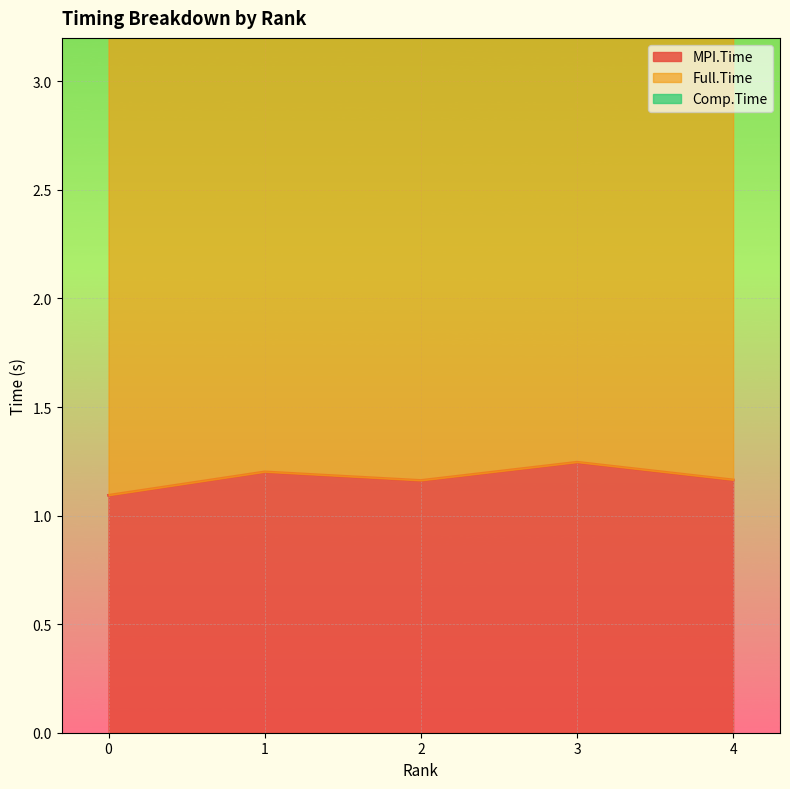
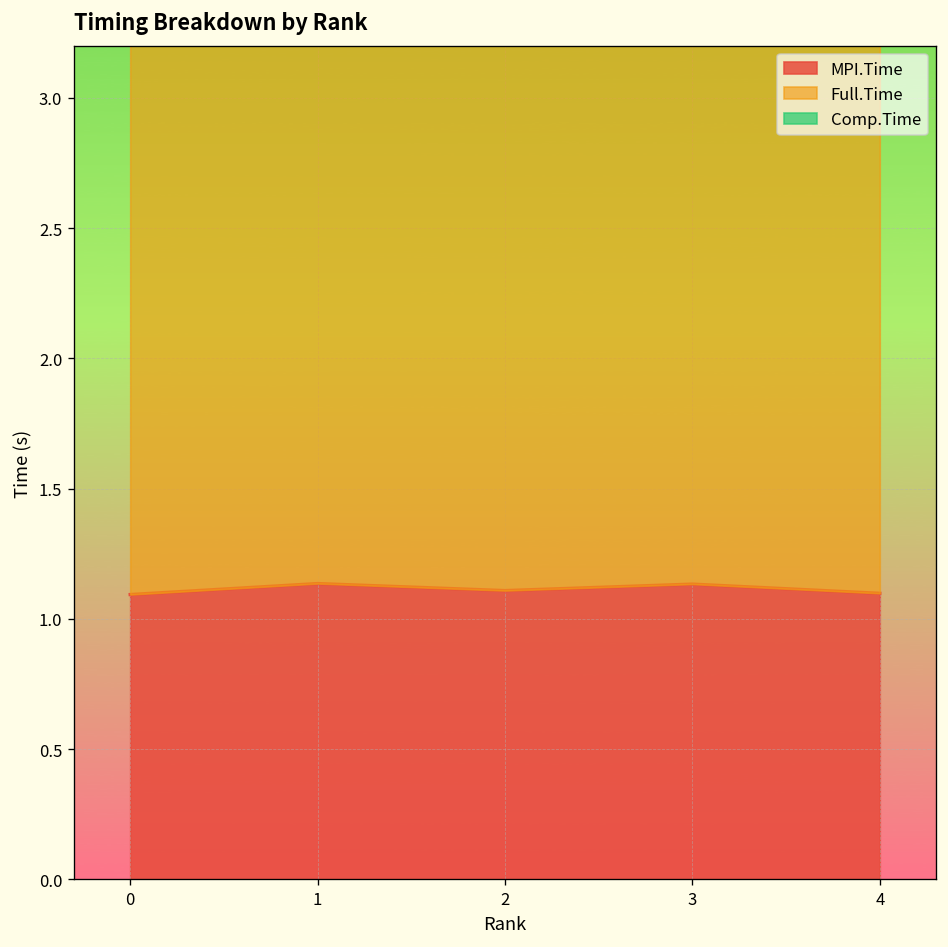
MPI.Time, 1: 1.20 -> 1.14
MPI.Time, 2: 1.16 -> 1.11
MPI.Time, 3: 1.25 -> 1.13
MPI.Time, 4: 1.16 -> 1.10
